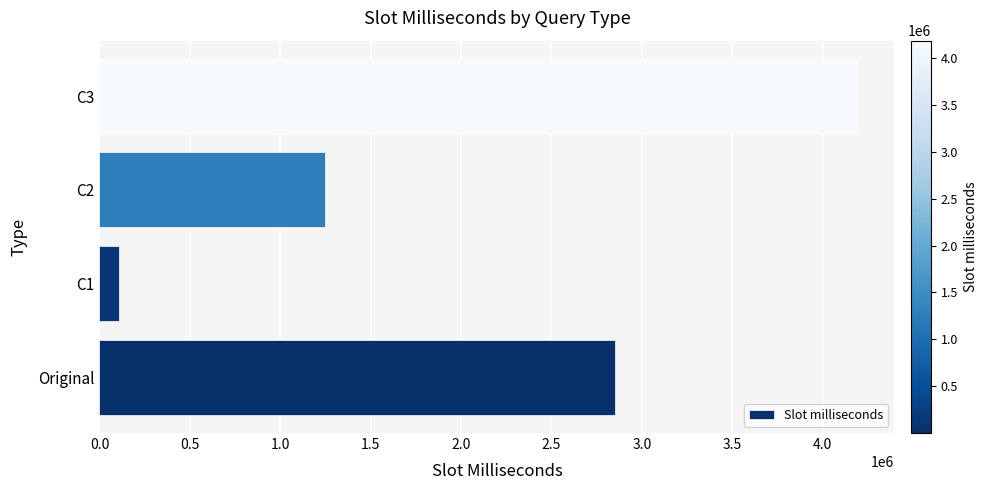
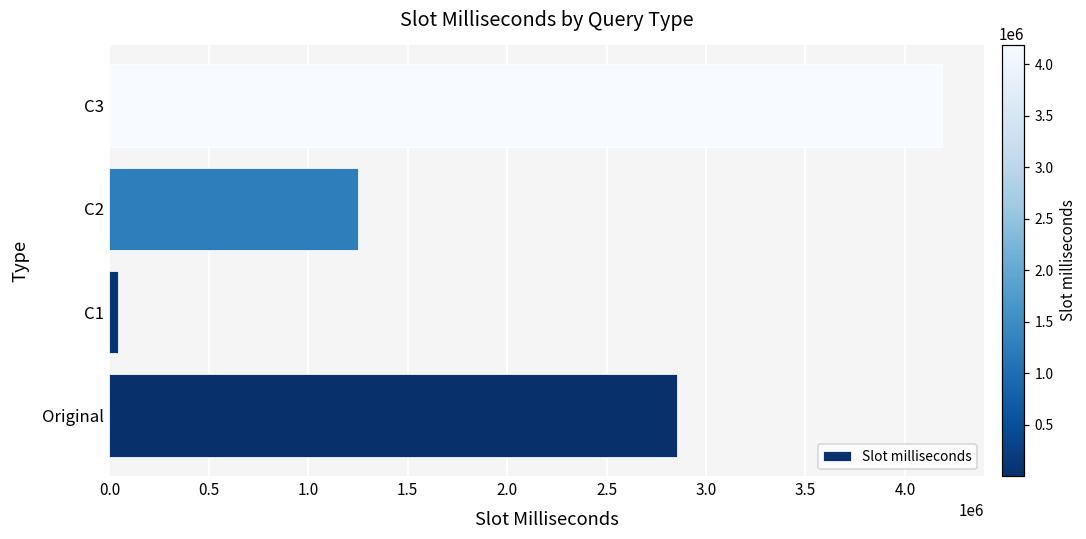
C1: 110000 -> 40000
